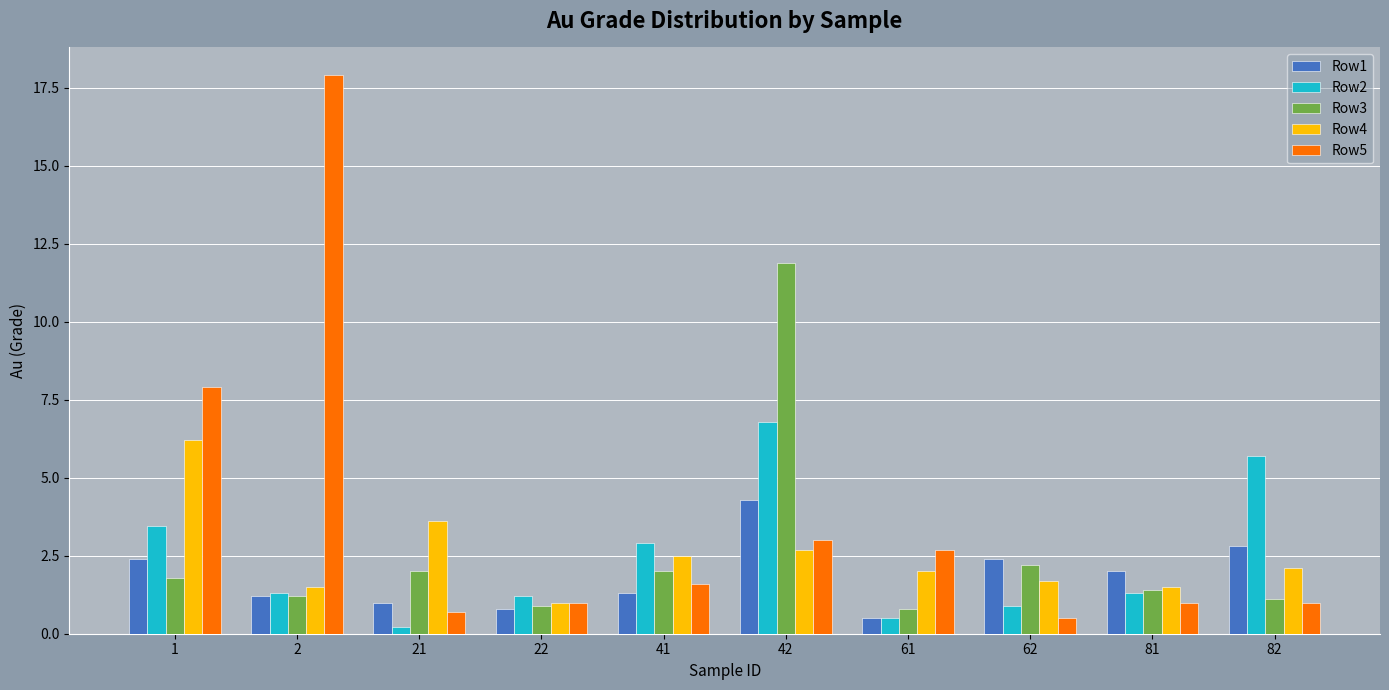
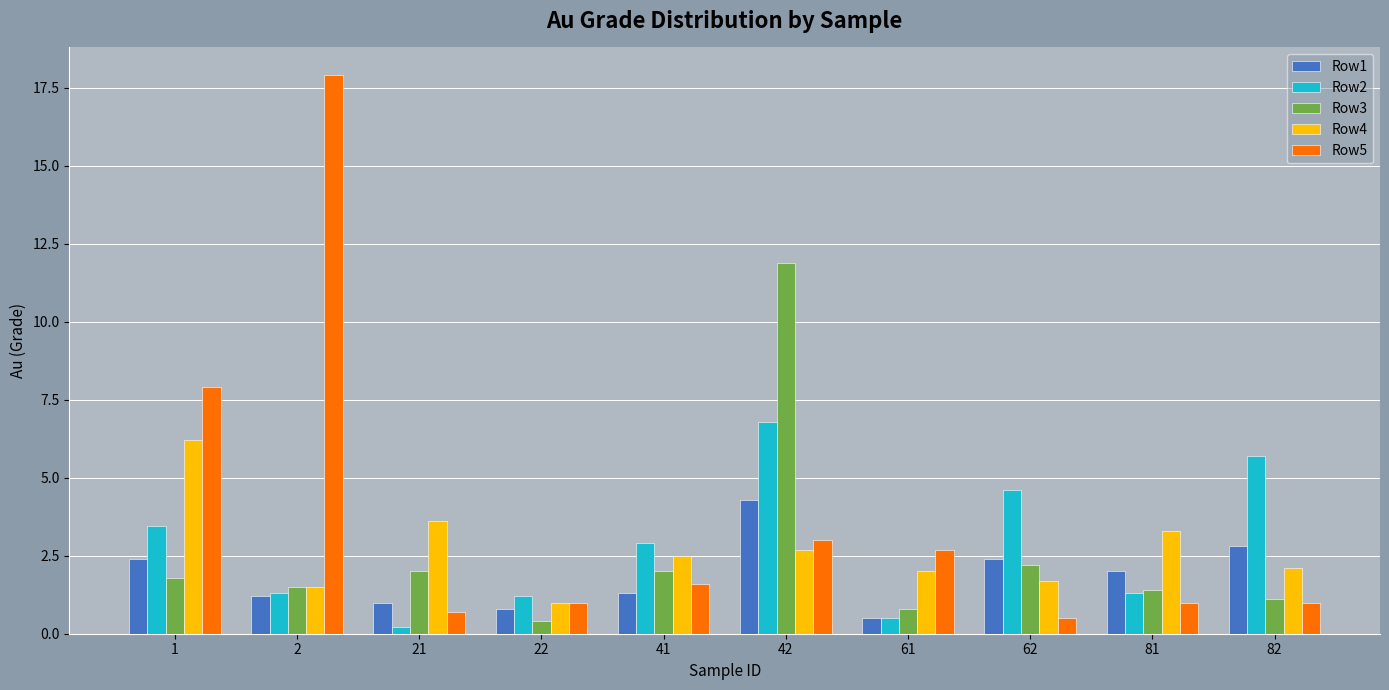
Row3, 2: 1.2 -> 1.5
Row3, 22: 0.9 -> 0.4
Row2, 62: 0.9 -> 4.6
Row4, 81: 1.5 -> 3.3
